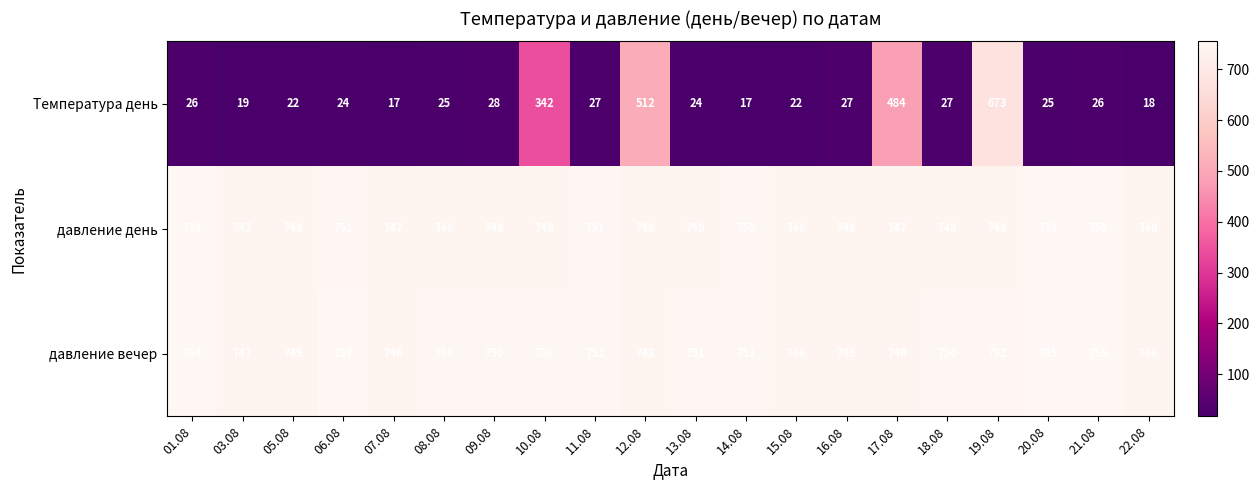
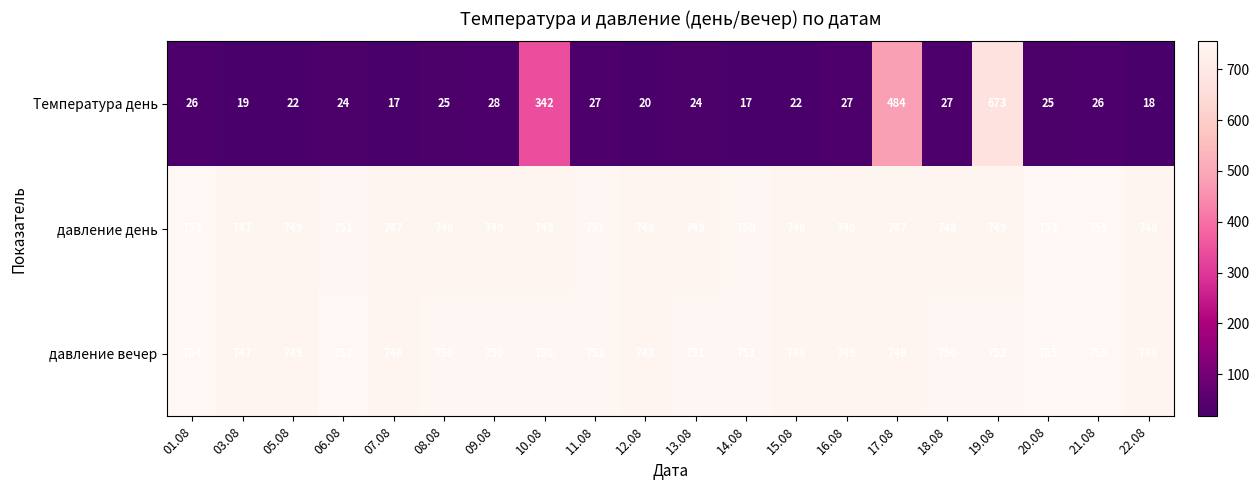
Температура день, 12.08: 512 -> 20
